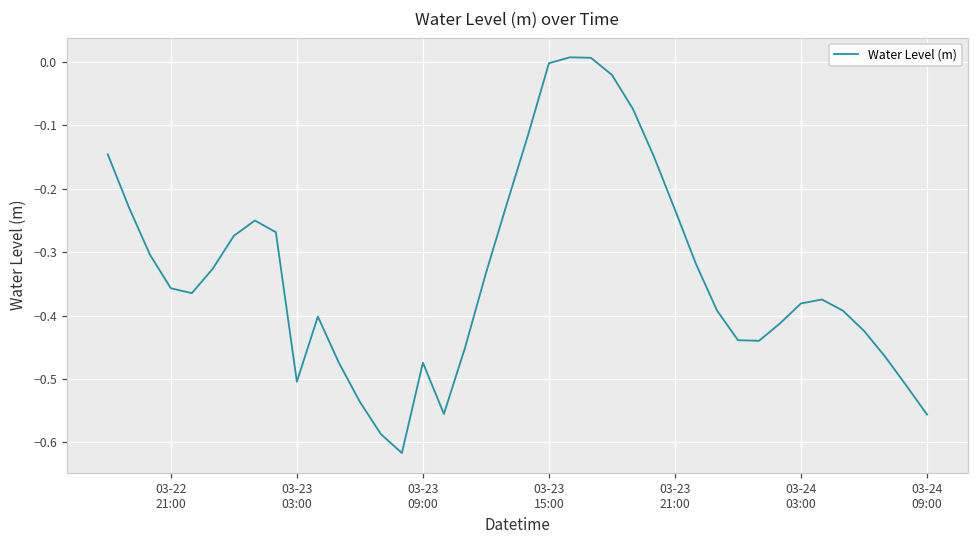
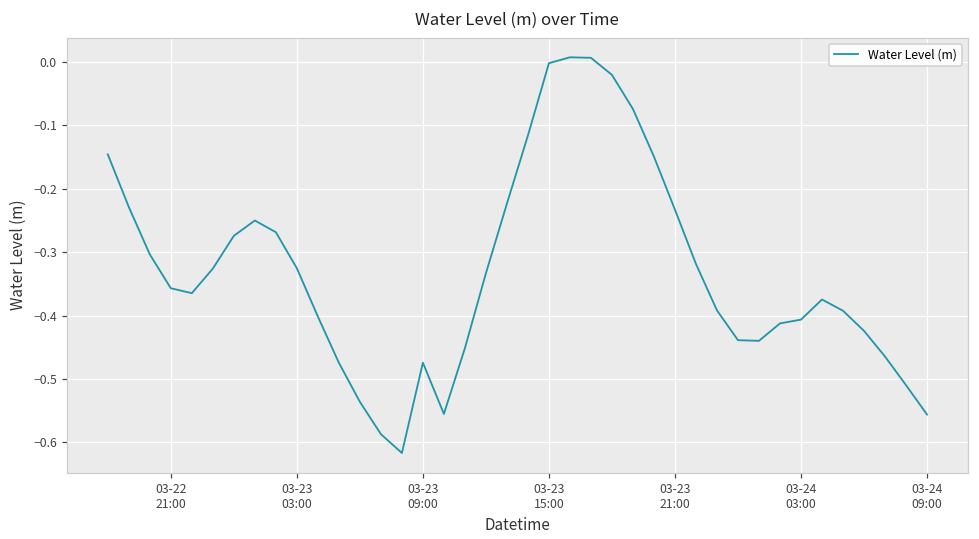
03-23 03:00: -0.50 -> -0.33
03-24 03:00: -0.38 -> -0.41
